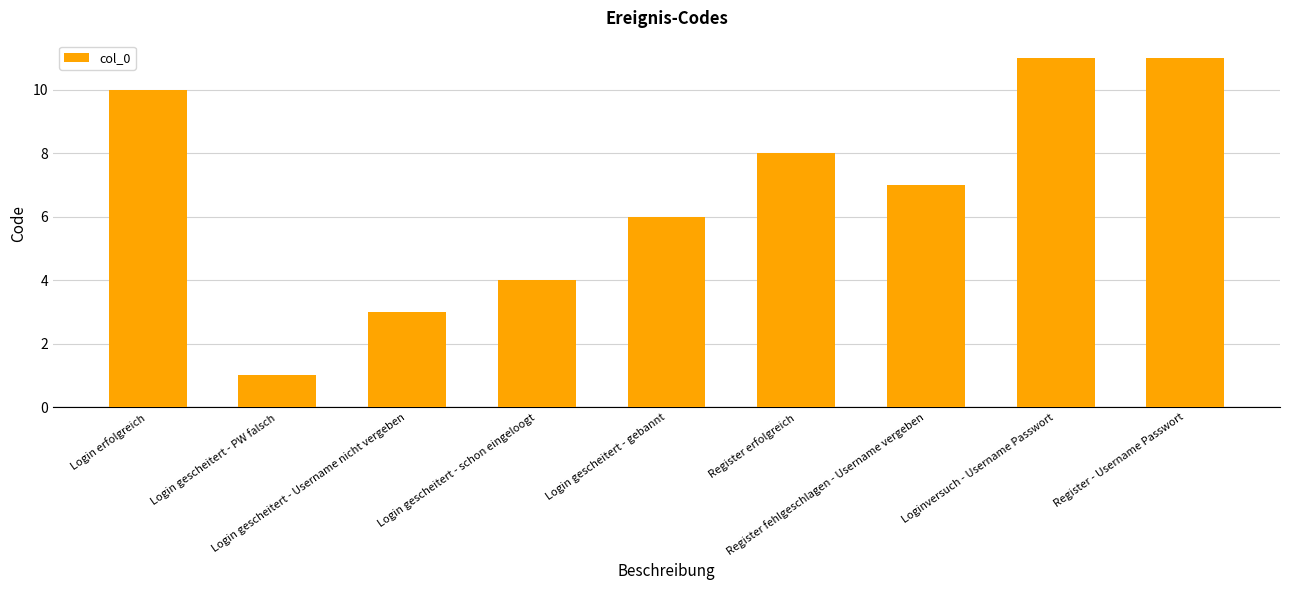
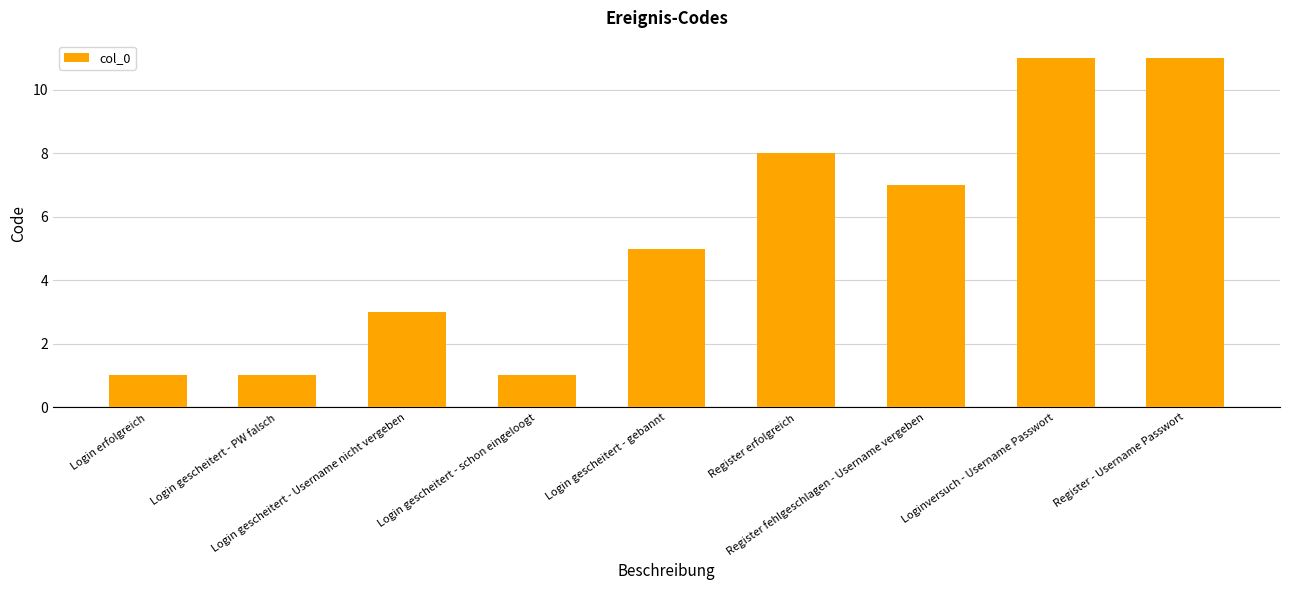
Login erfolgreich: 10 -> 1
Login gescheitert - schon eingeloogt: 4 -> 1
Login gescheitert - gebannt: 6 -> 5
